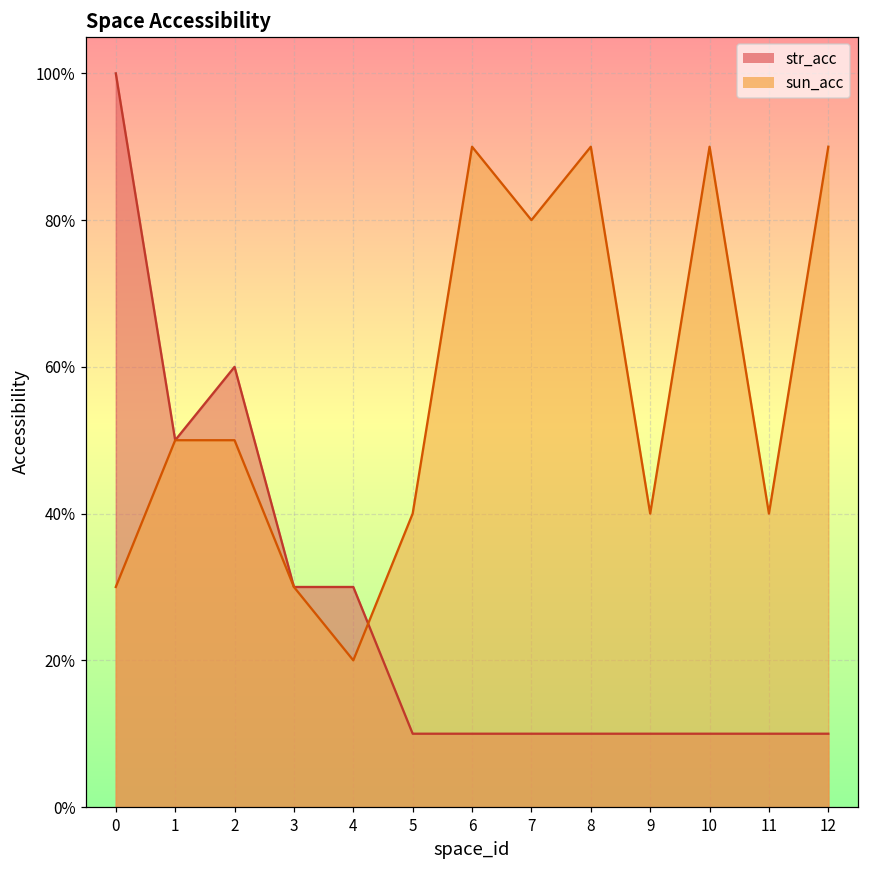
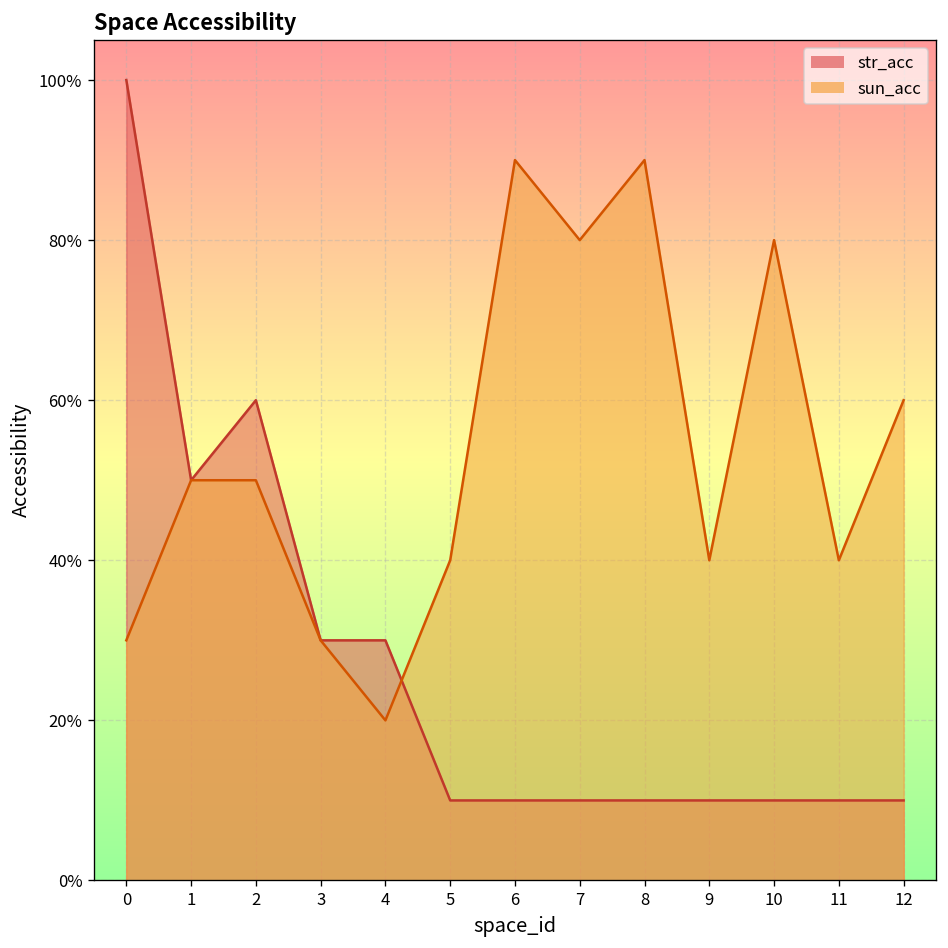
sun_acc, 10: 90% -> 80%
sun_acc, 12: 90% -> 60%
